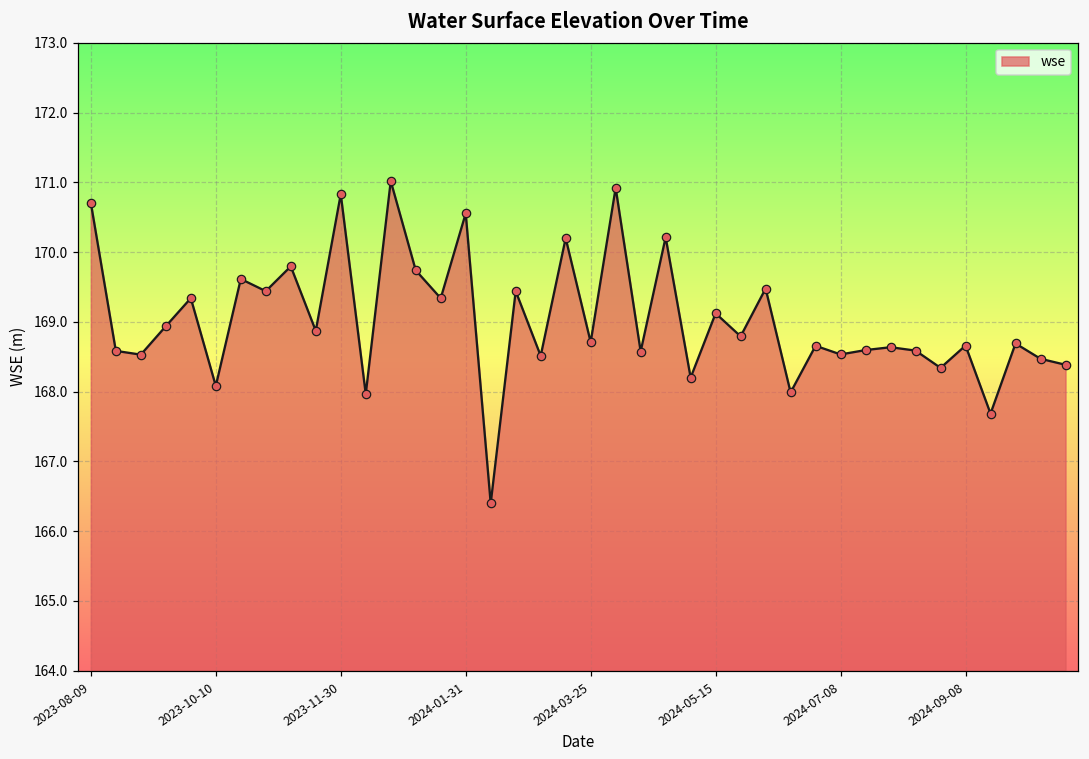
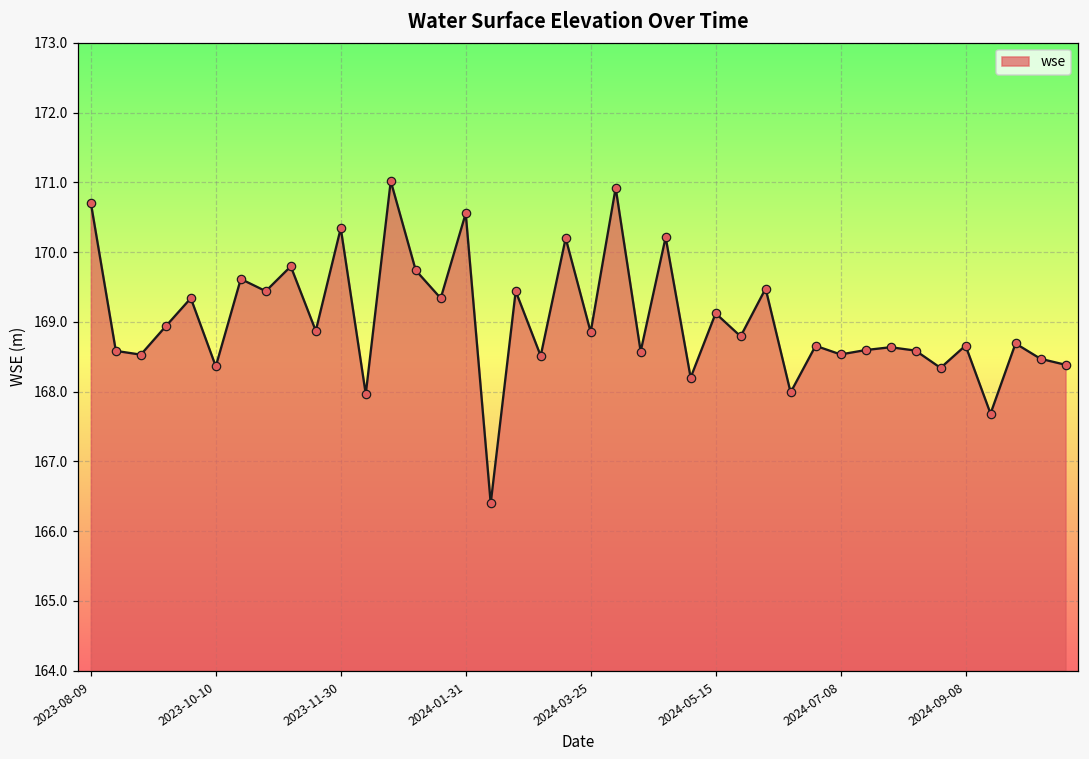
2023-10-10: 168.1 -> 168.4
2023-11-30: 170.8 -> 170.3
2024-03-25: 168.7 -> 168.9
